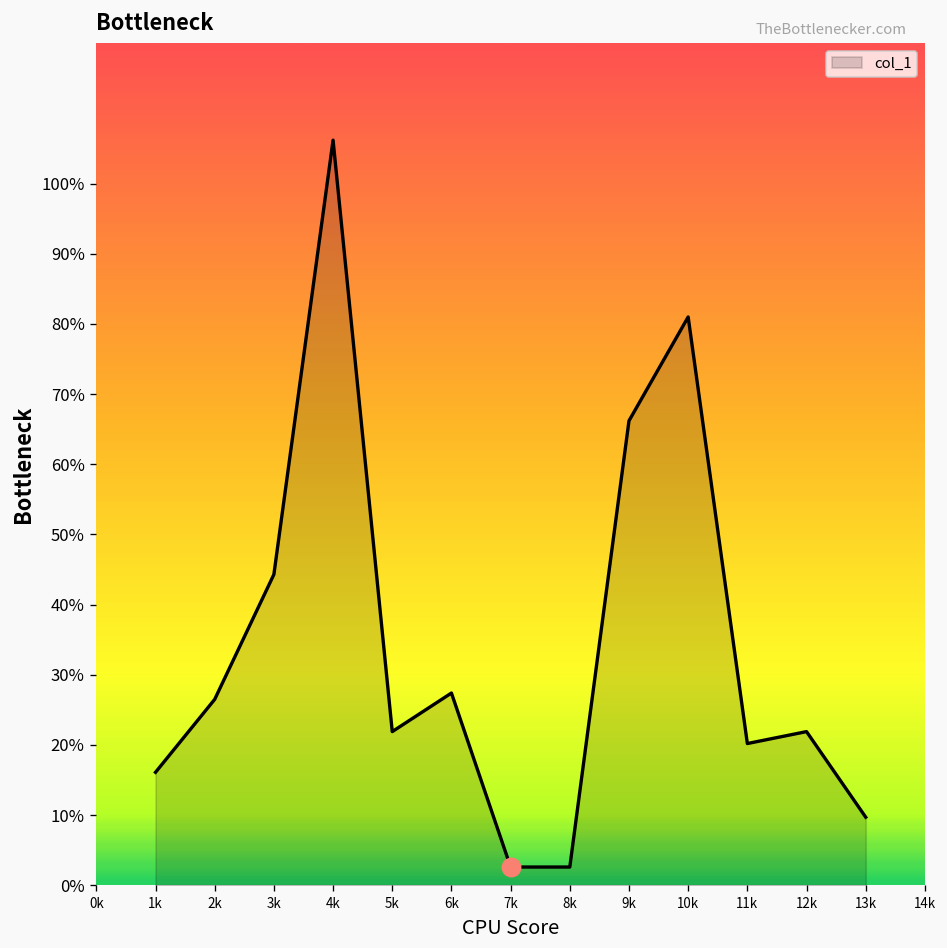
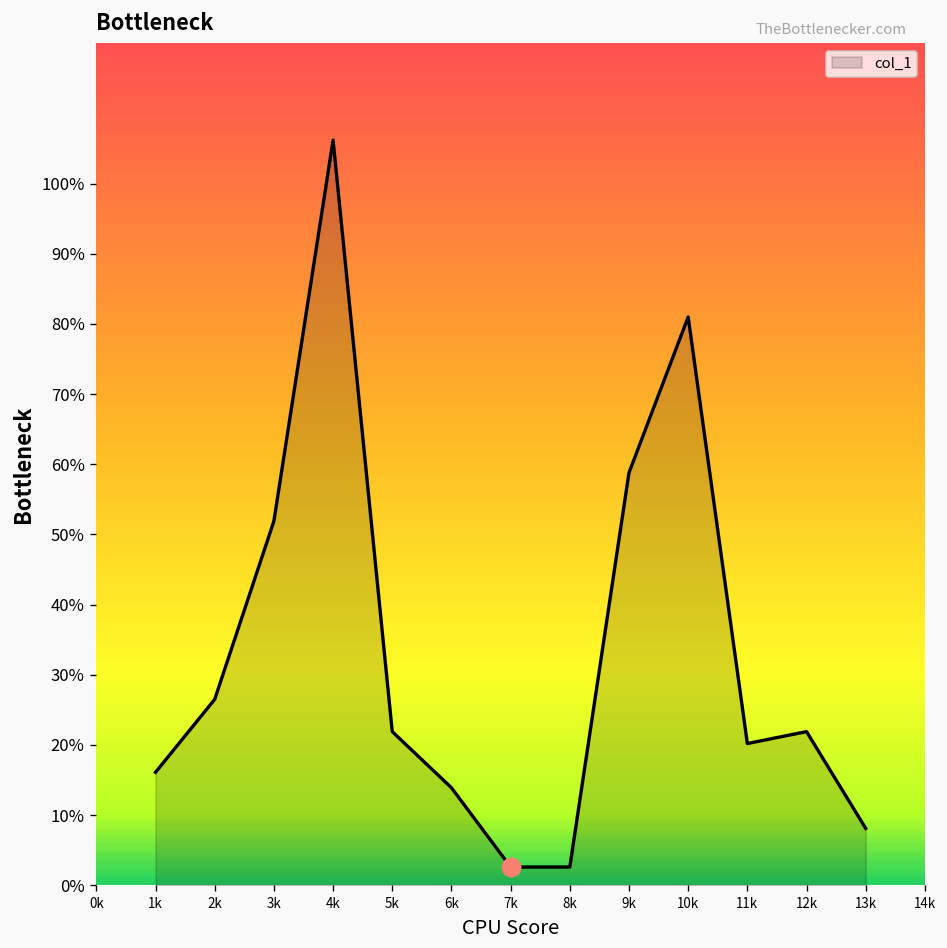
col_1, 3k: 44% -> 52%
col_1, 6k: 27% -> 14%
col_1, 9k: 66% -> 59%
col_1, 13k: 10% -> 8%
